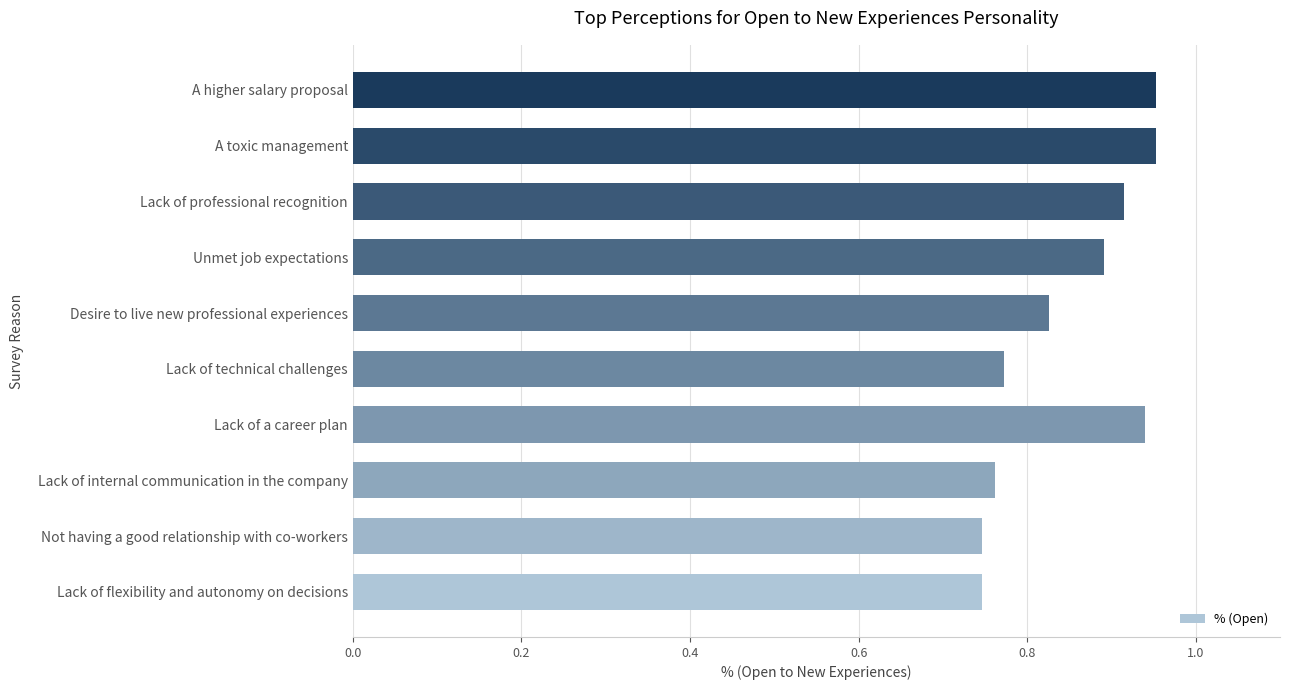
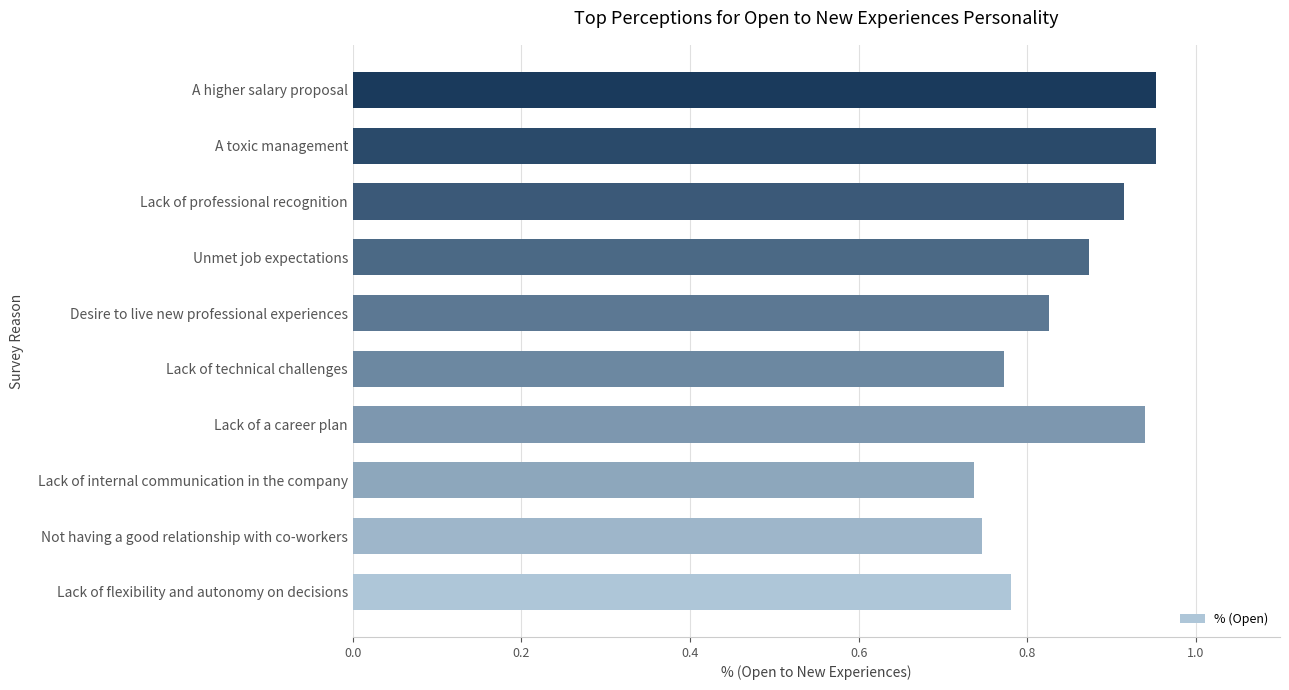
Unmet job expectations: 0.89 -> 0.87
Lack of internal communication in the company: 0.76 -> 0.74
Lack of flexibility and autonomy on decisions: 0.75 -> 0.78
